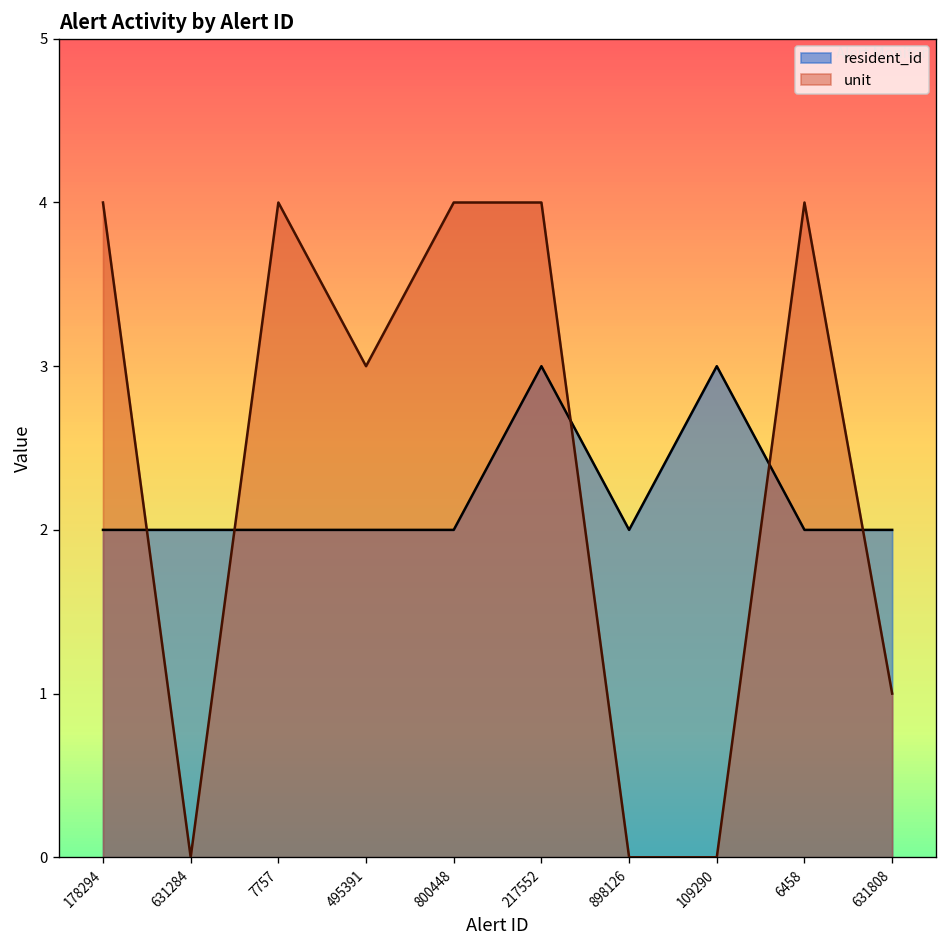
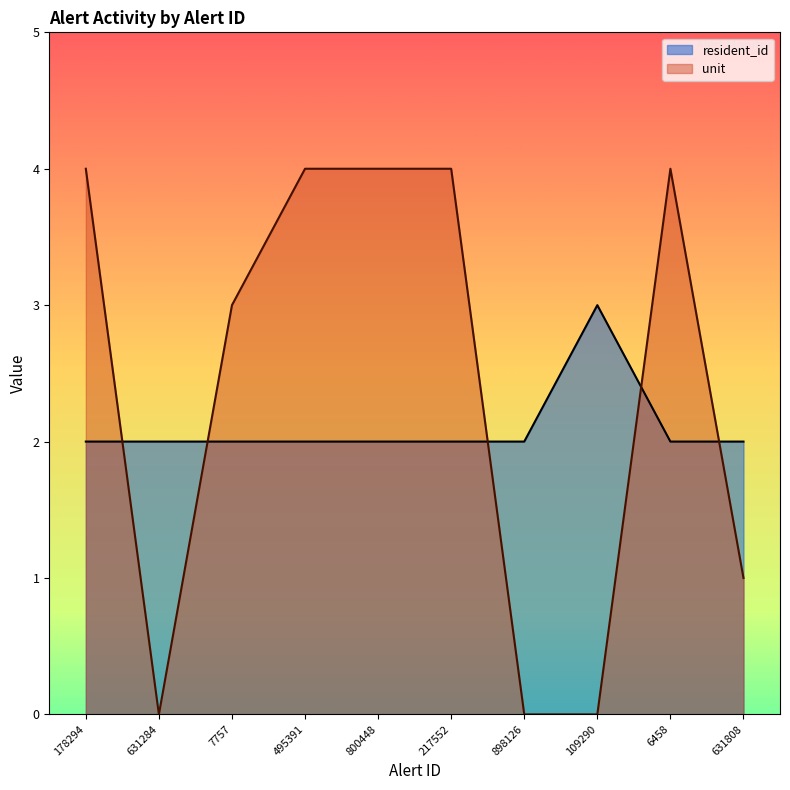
unit, 7757: 4 -> 3
unit, 495391: 3 -> 4
resident_id, 217552: 3 -> 2
